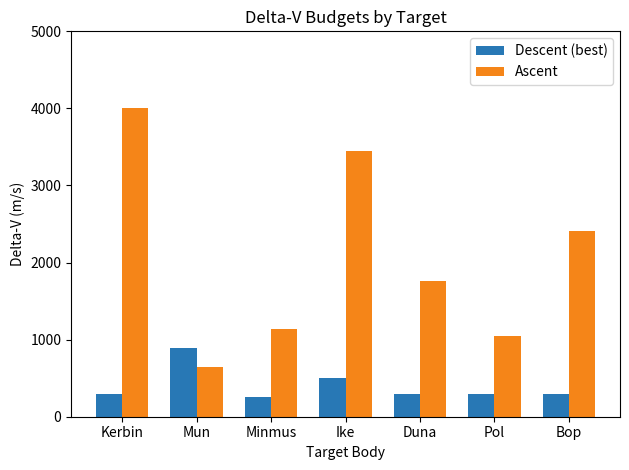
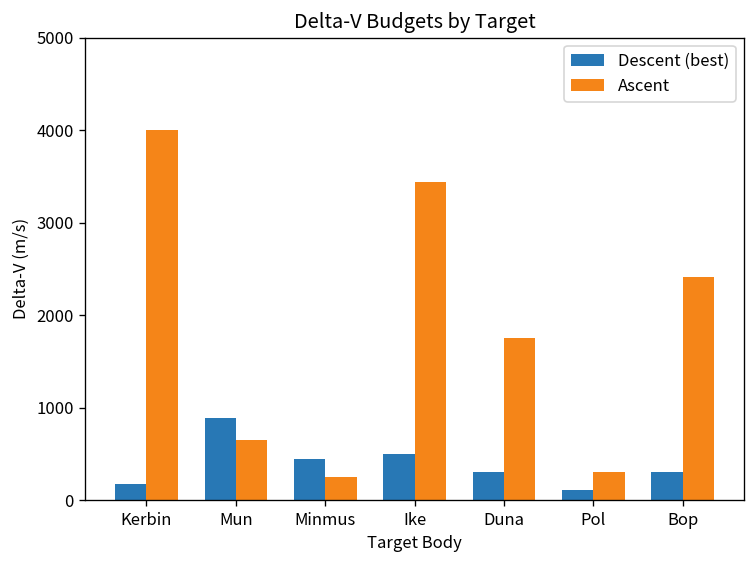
Descent (best), Kerbin: 300 -> 200
Descent (best), Minmus: 300 -> 400
Ascent, Minmus: 1100 -> 300
Descent (best), Pol: 300 -> 100
Ascent, Pol: 1000 -> 300
